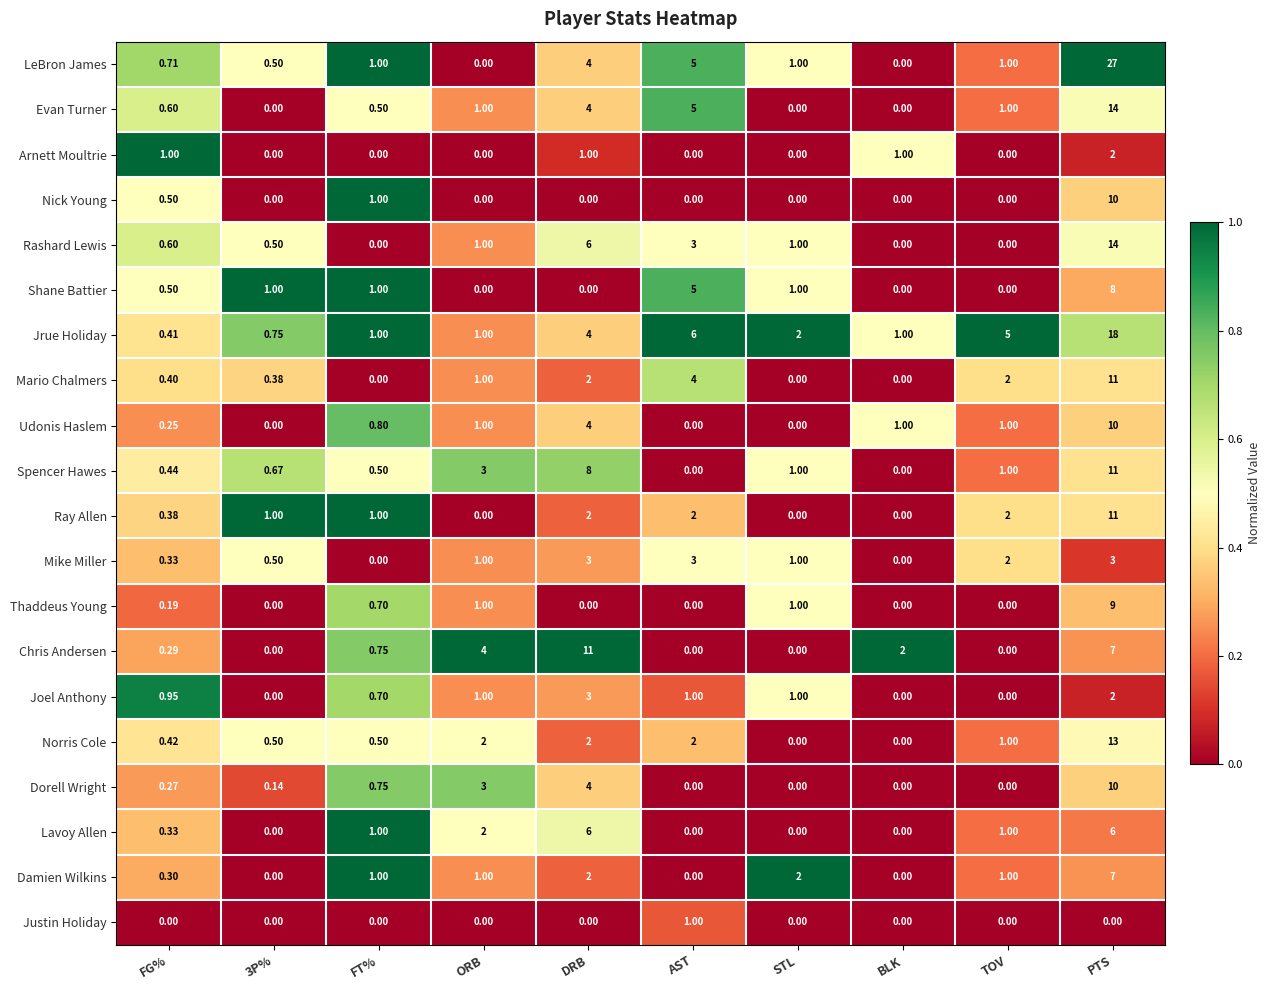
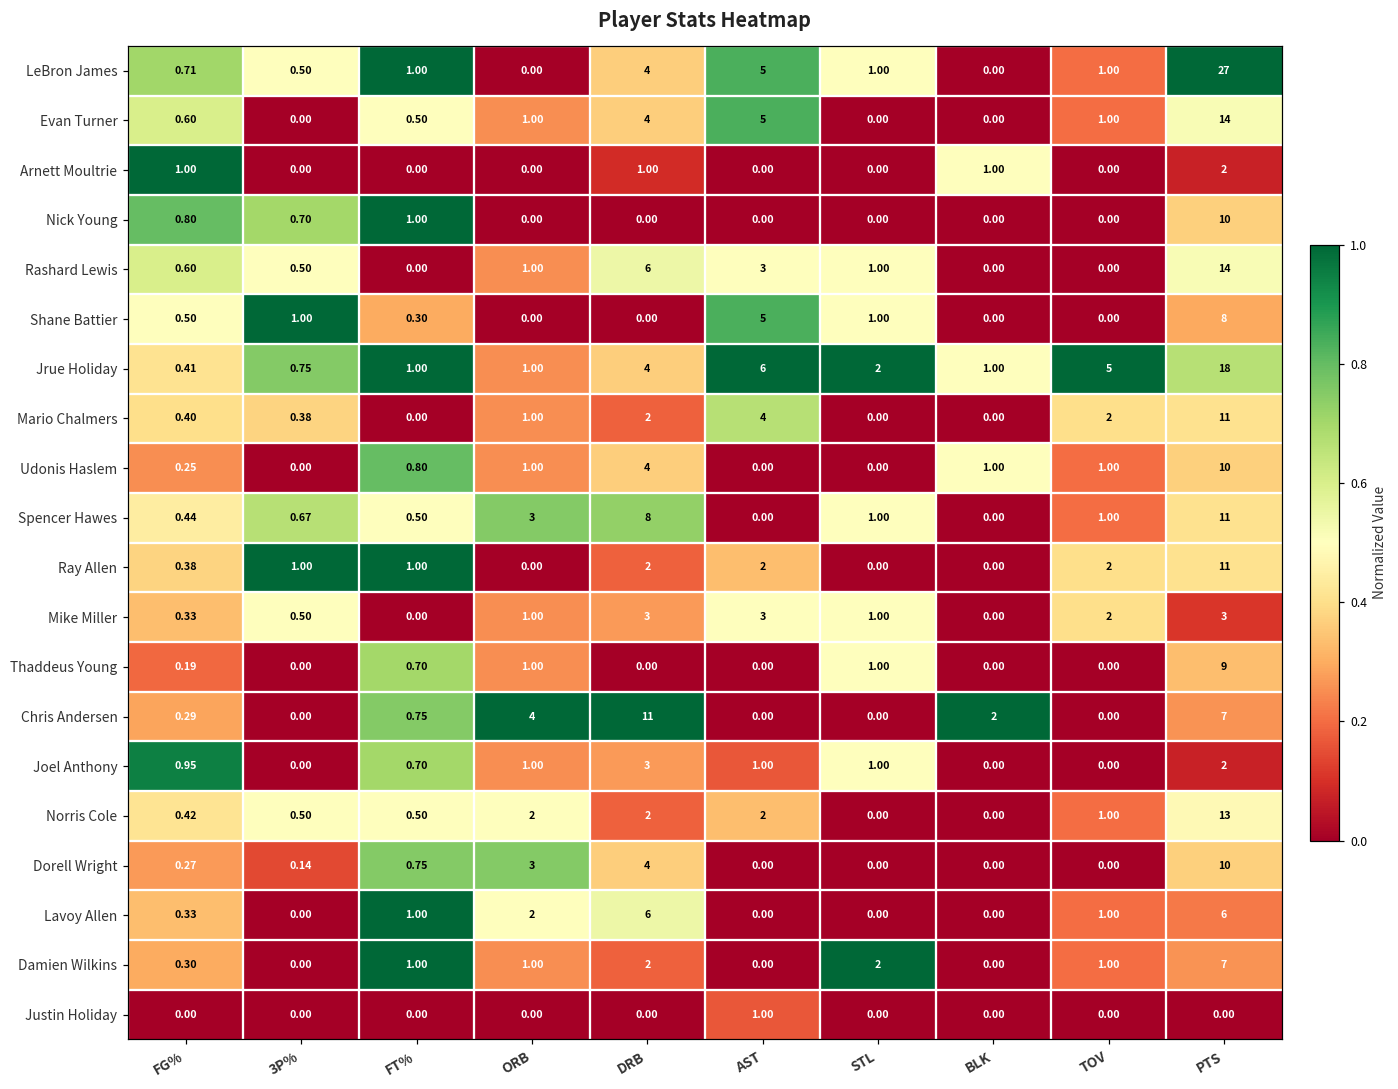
Nick Young, FG%: 0.50 -> 0.80
Nick Young, 3P%: 0.00 -> 0.70
Shane Battier, FT%: 1.00 -> 0.30
